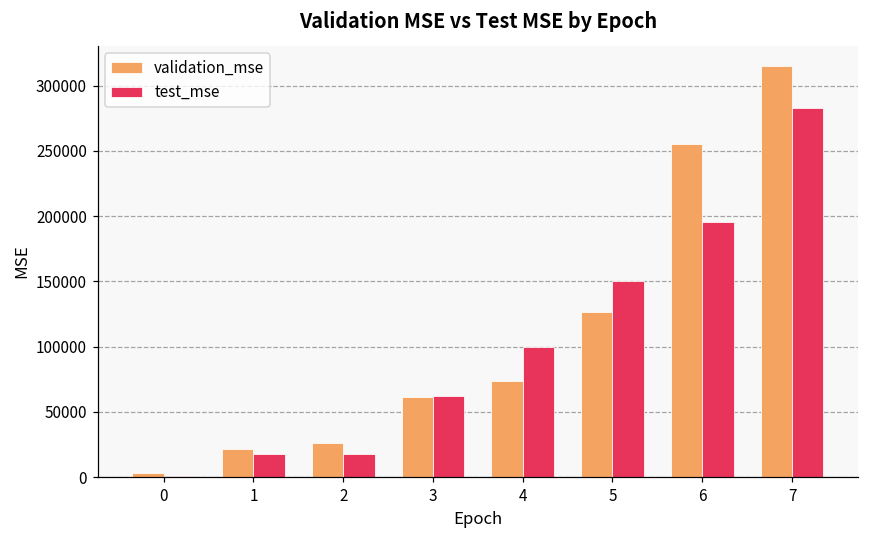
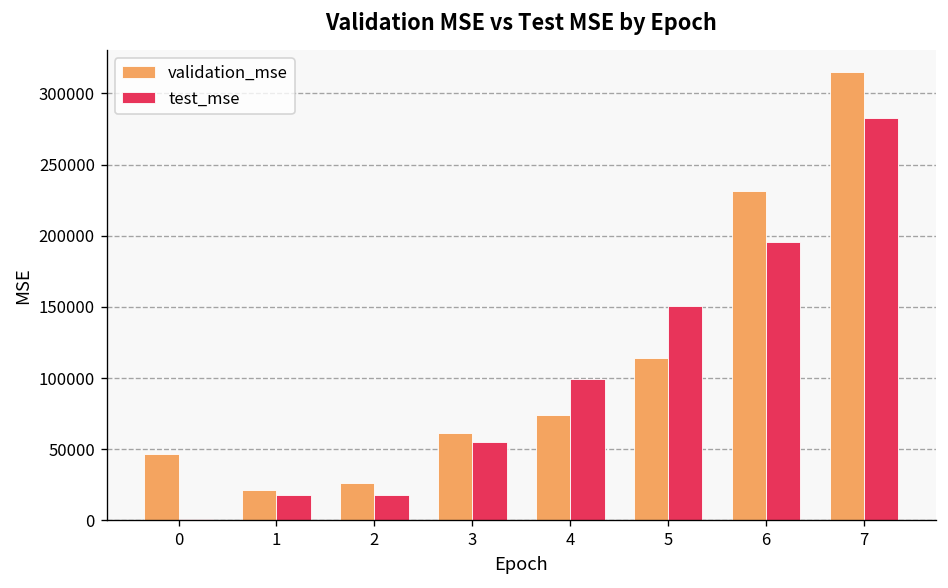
validation_mse, 0: 3000 -> 47000
test_mse, 3: 62000 -> 55000
validation_mse, 5: 127000 -> 114000
validation_mse, 6: 255000 -> 231000
